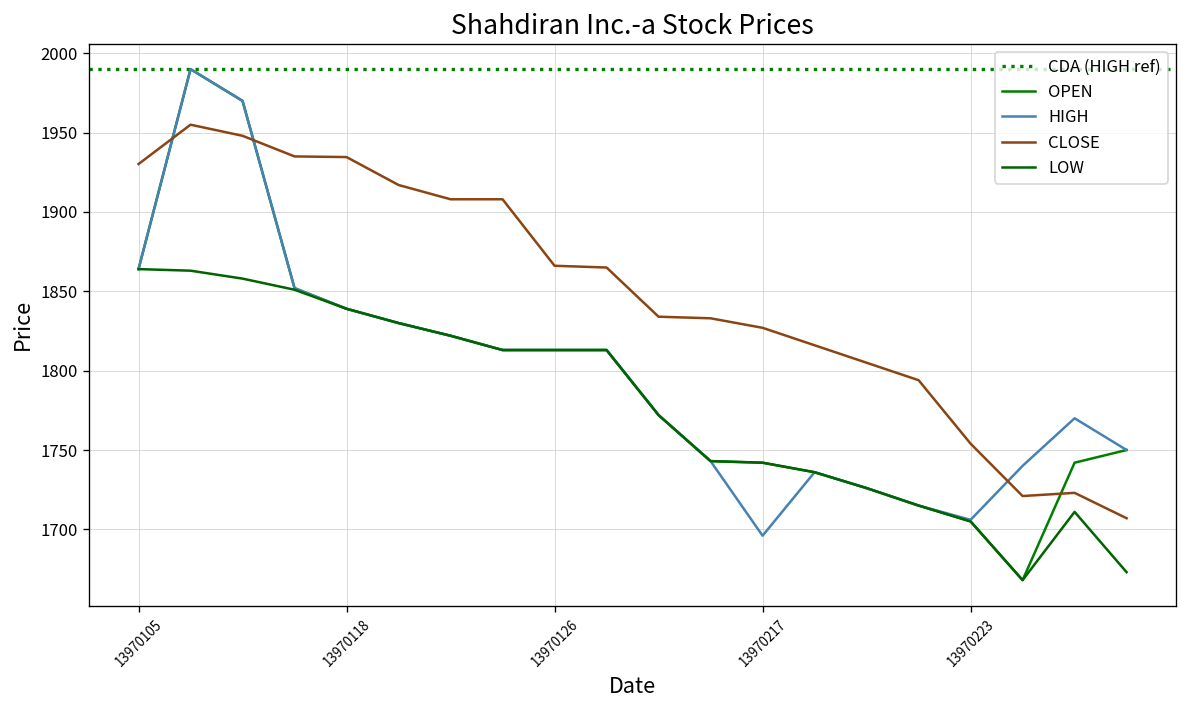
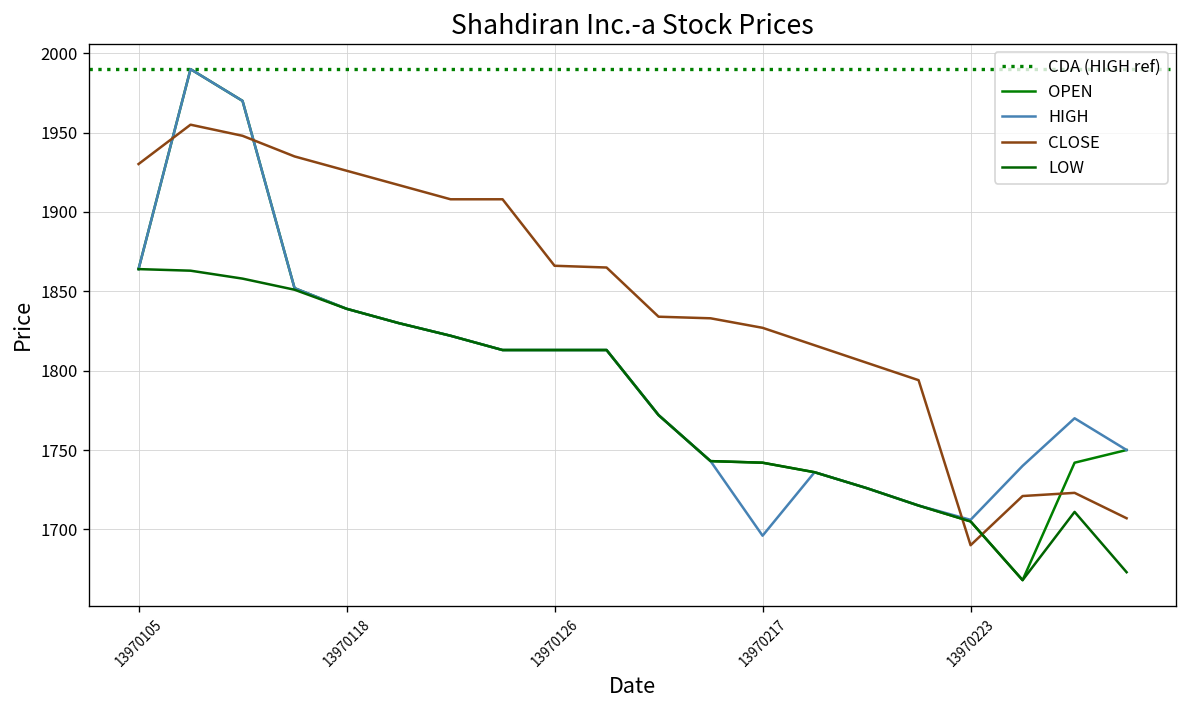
CLOSE, 13970118: 1935 -> 1926
CLOSE, 13970223: 1754 -> 1690
